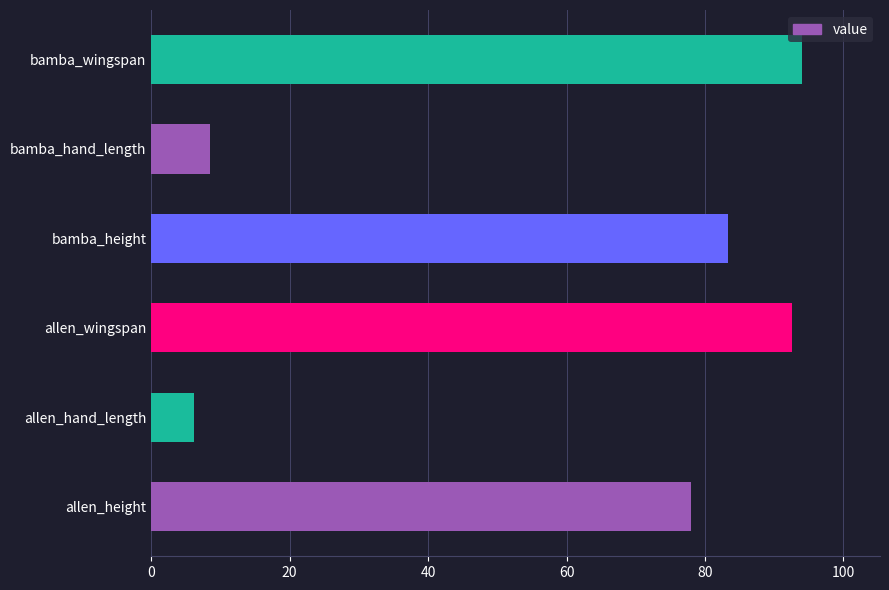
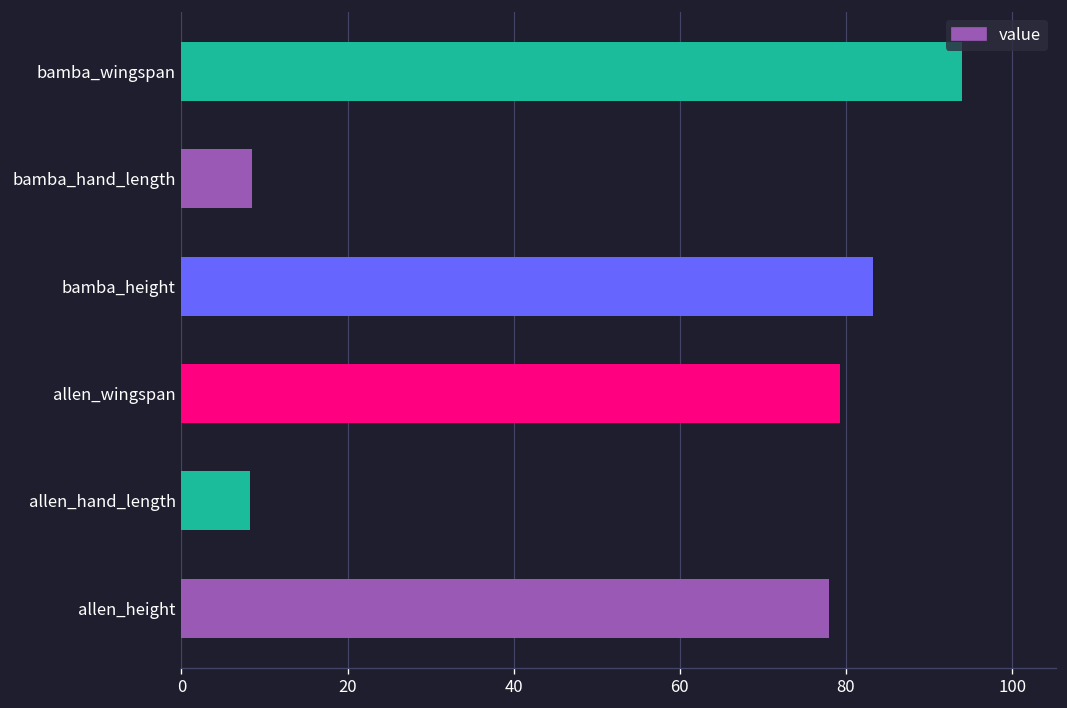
allen_wingspan: 93 -> 79
allen_hand_length: 6 -> 8
